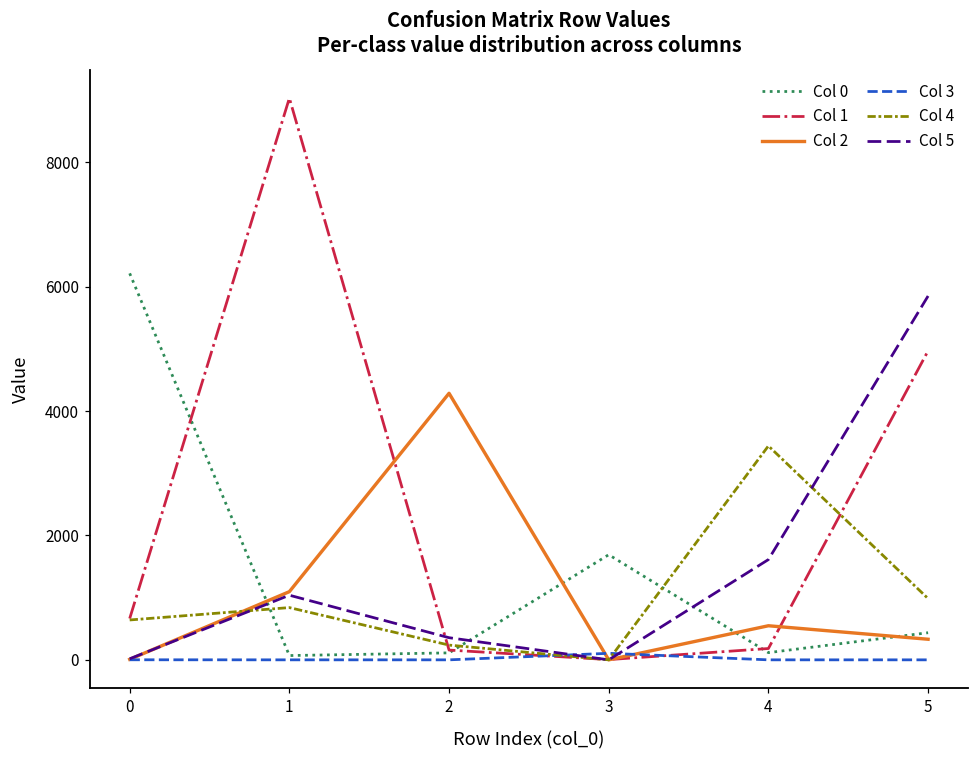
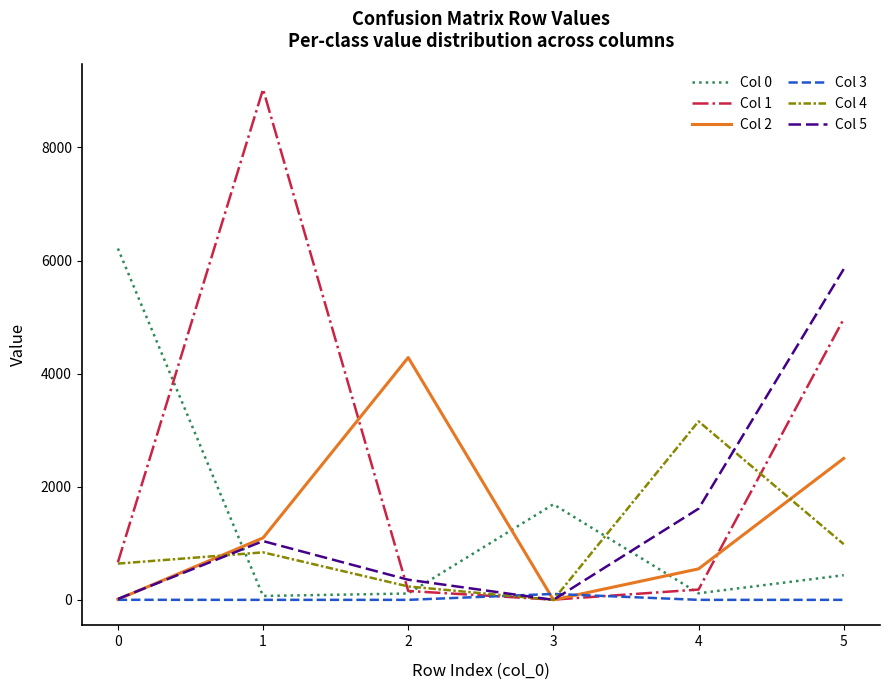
Col 4, 4: 3400 -> 3200
Col 2, 5: 300 -> 2500
